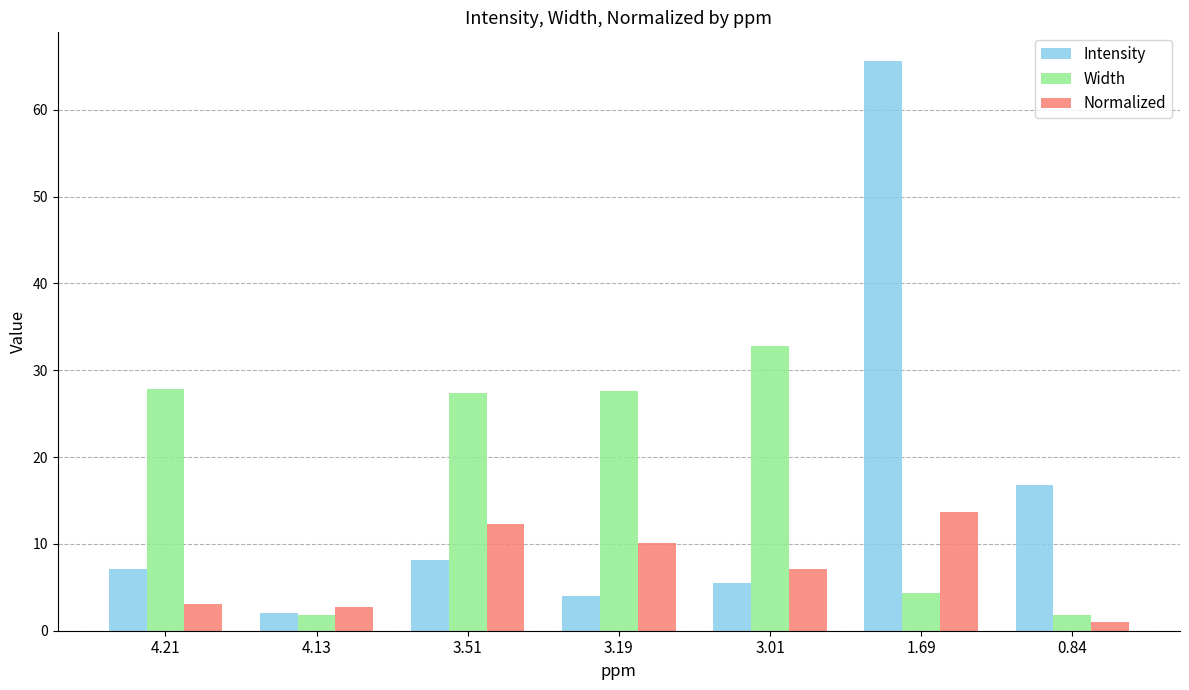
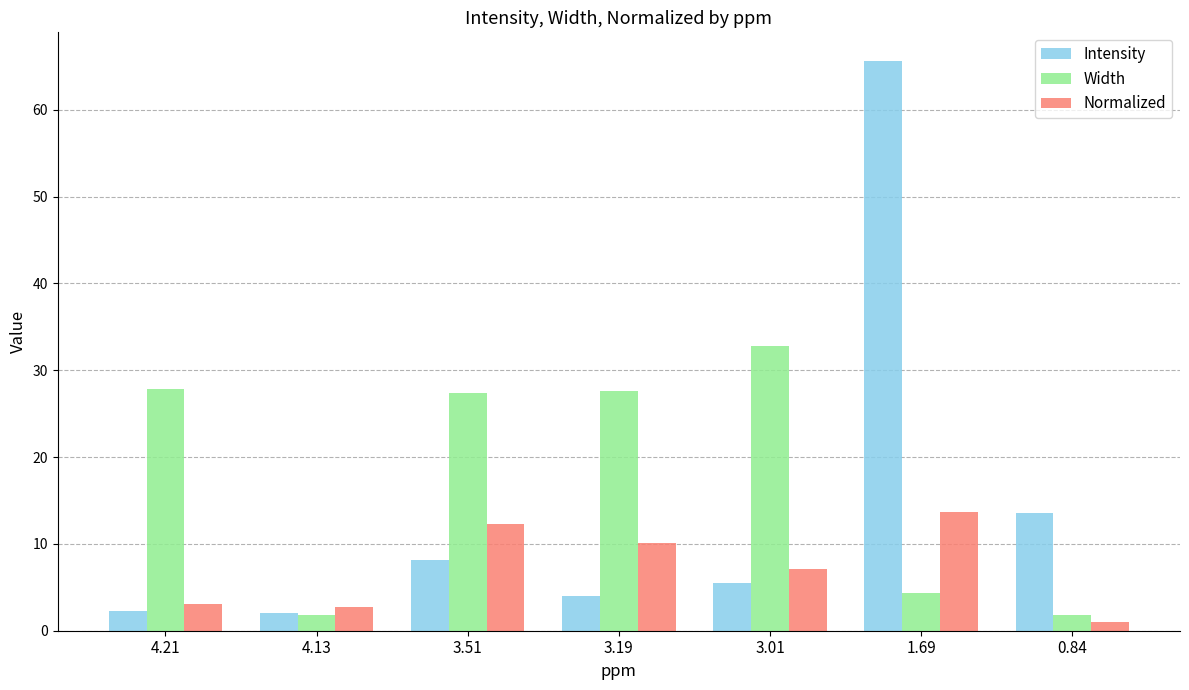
Intensity, 4.21: 7 -> 2
Intensity, 0.84: 17 -> 14
